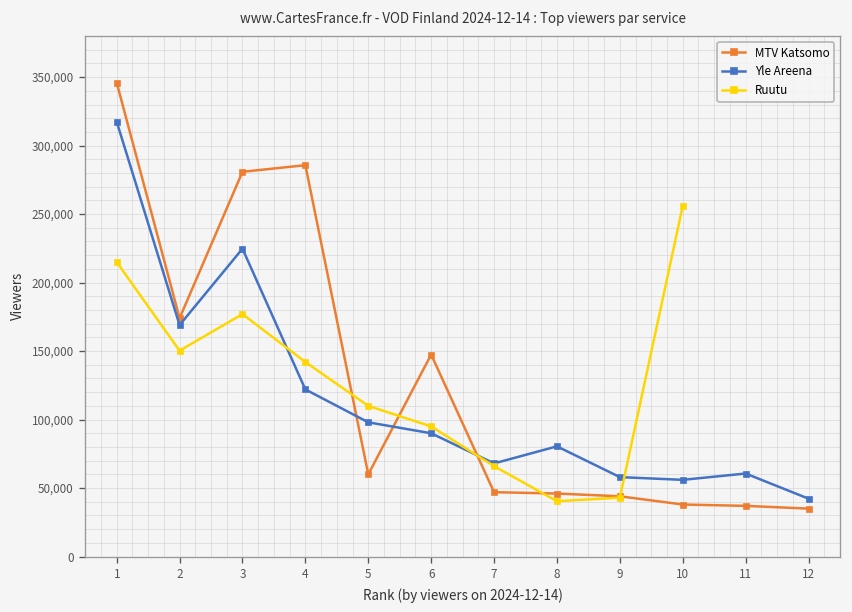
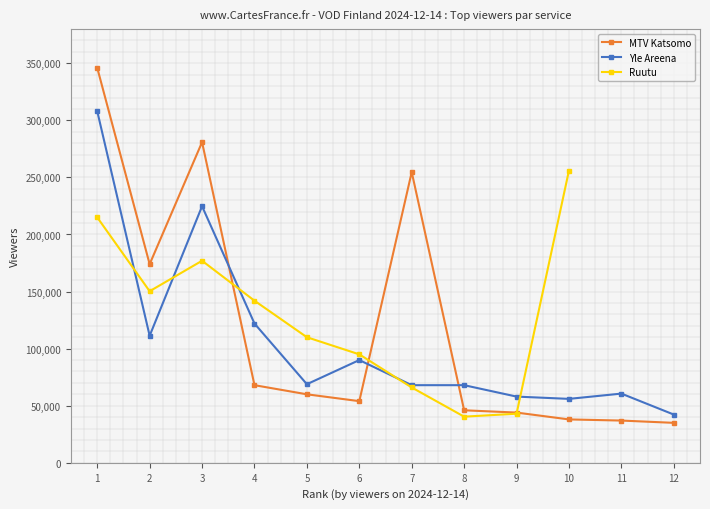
Yle Areena, 1: 317,000 -> 308,000
Yle Areena, 2: 169,000 -> 111,000
MTV Katsomo, 4: 286,000 -> 68,000
Yle Areena, 5: 98,000 -> 69,000
MTV Katsomo, 6: 147,000 -> 54,000
MTV Katsomo, 7: 47,000 -> 255,000
Yle Areena, 8: 80,000 -> 68,000
